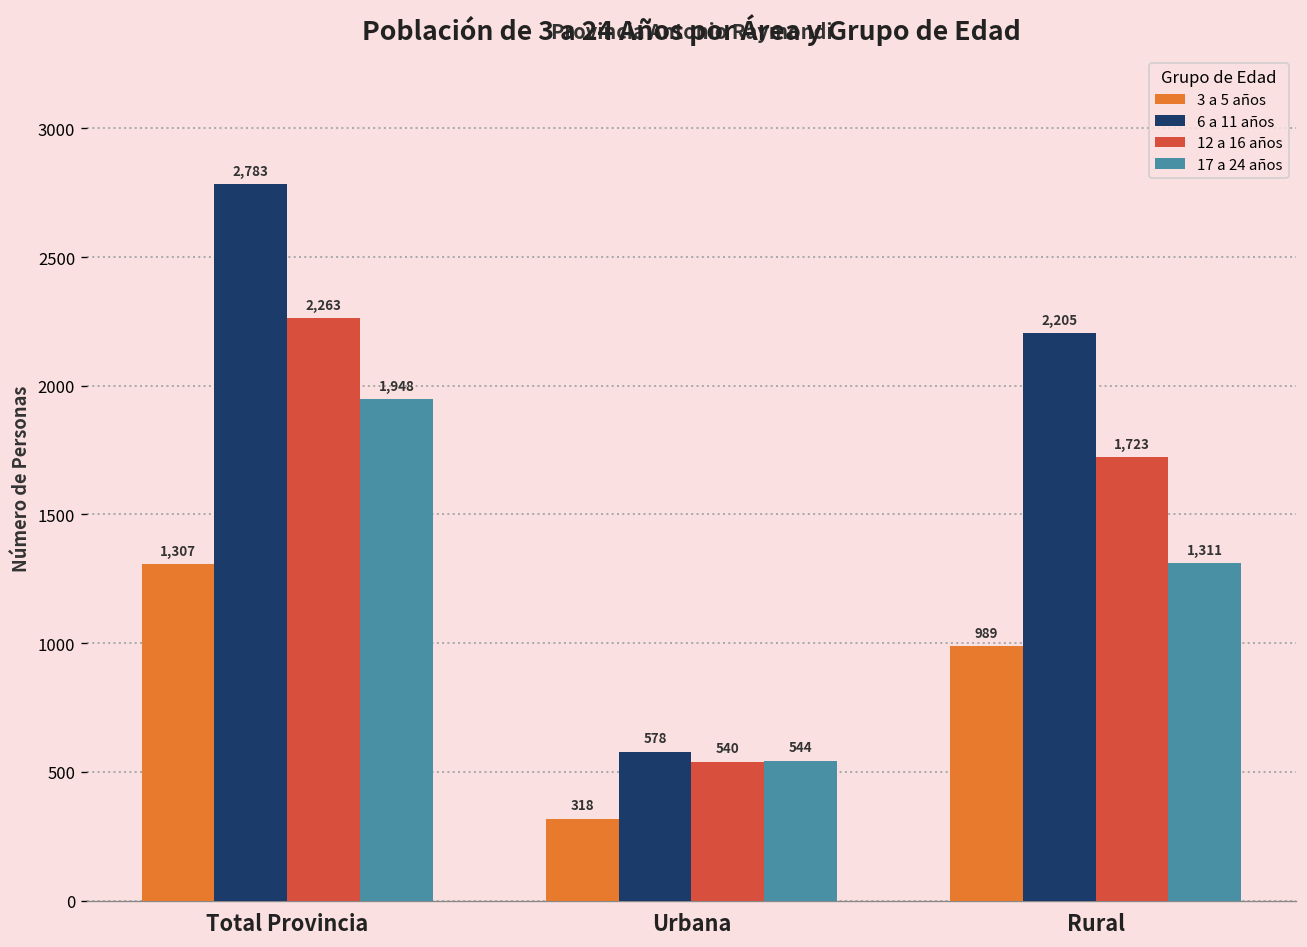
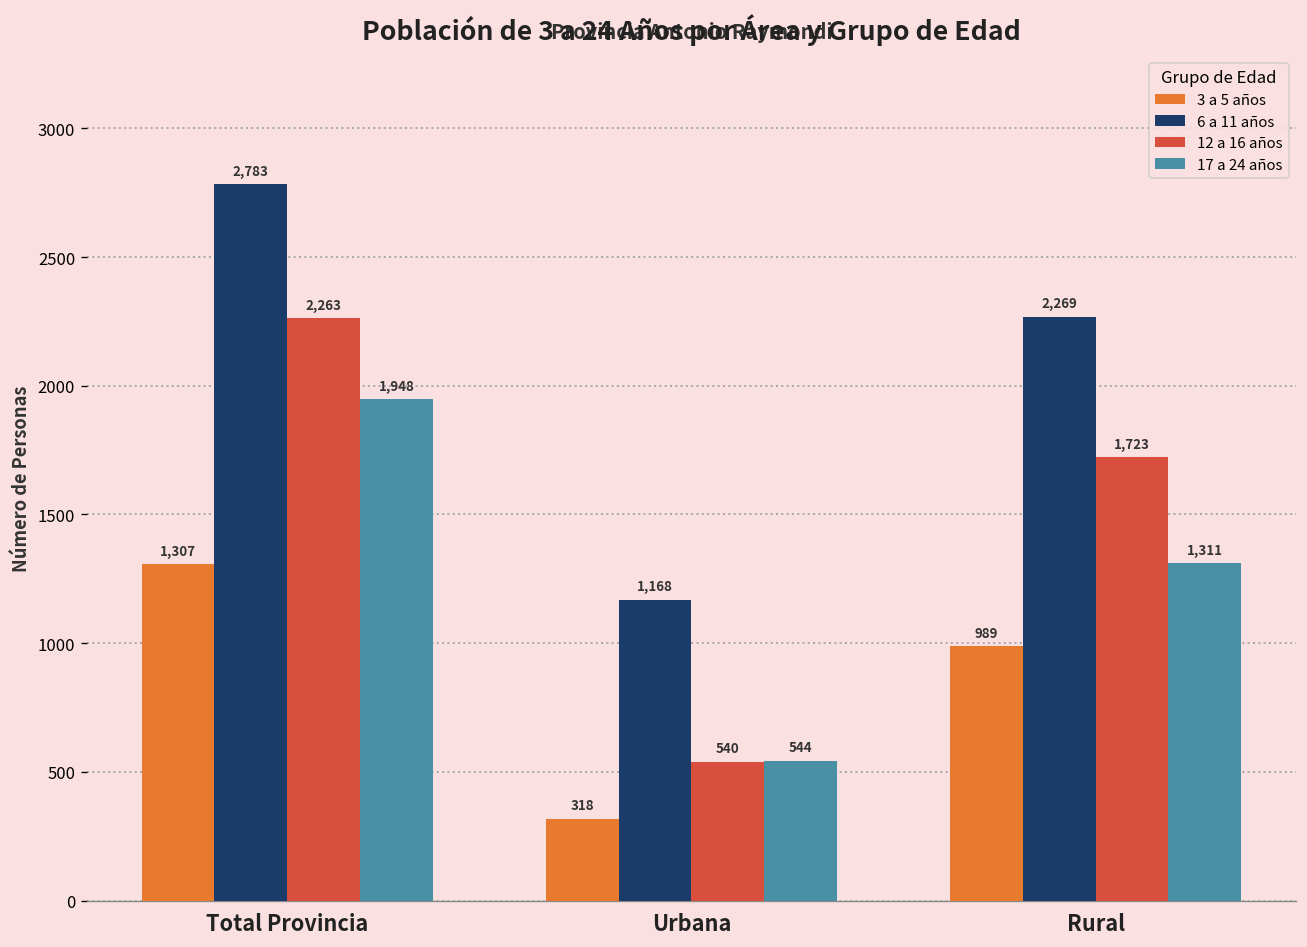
6 a 11 años, Urbana: 578 -> 1,168
6 a 11 años, Rural: 2,205 -> 2,269
